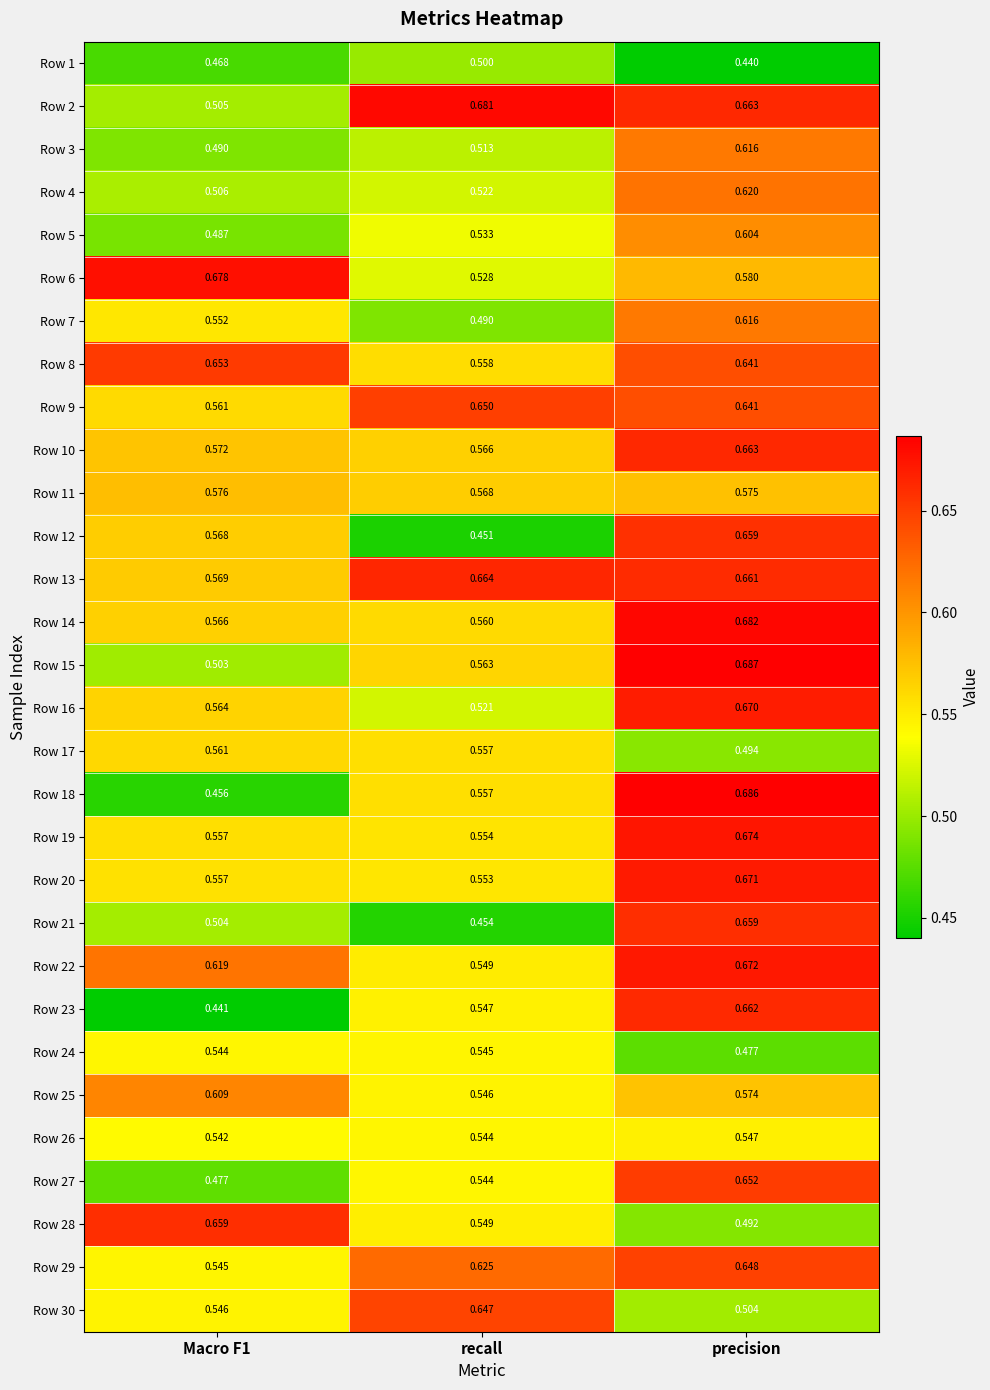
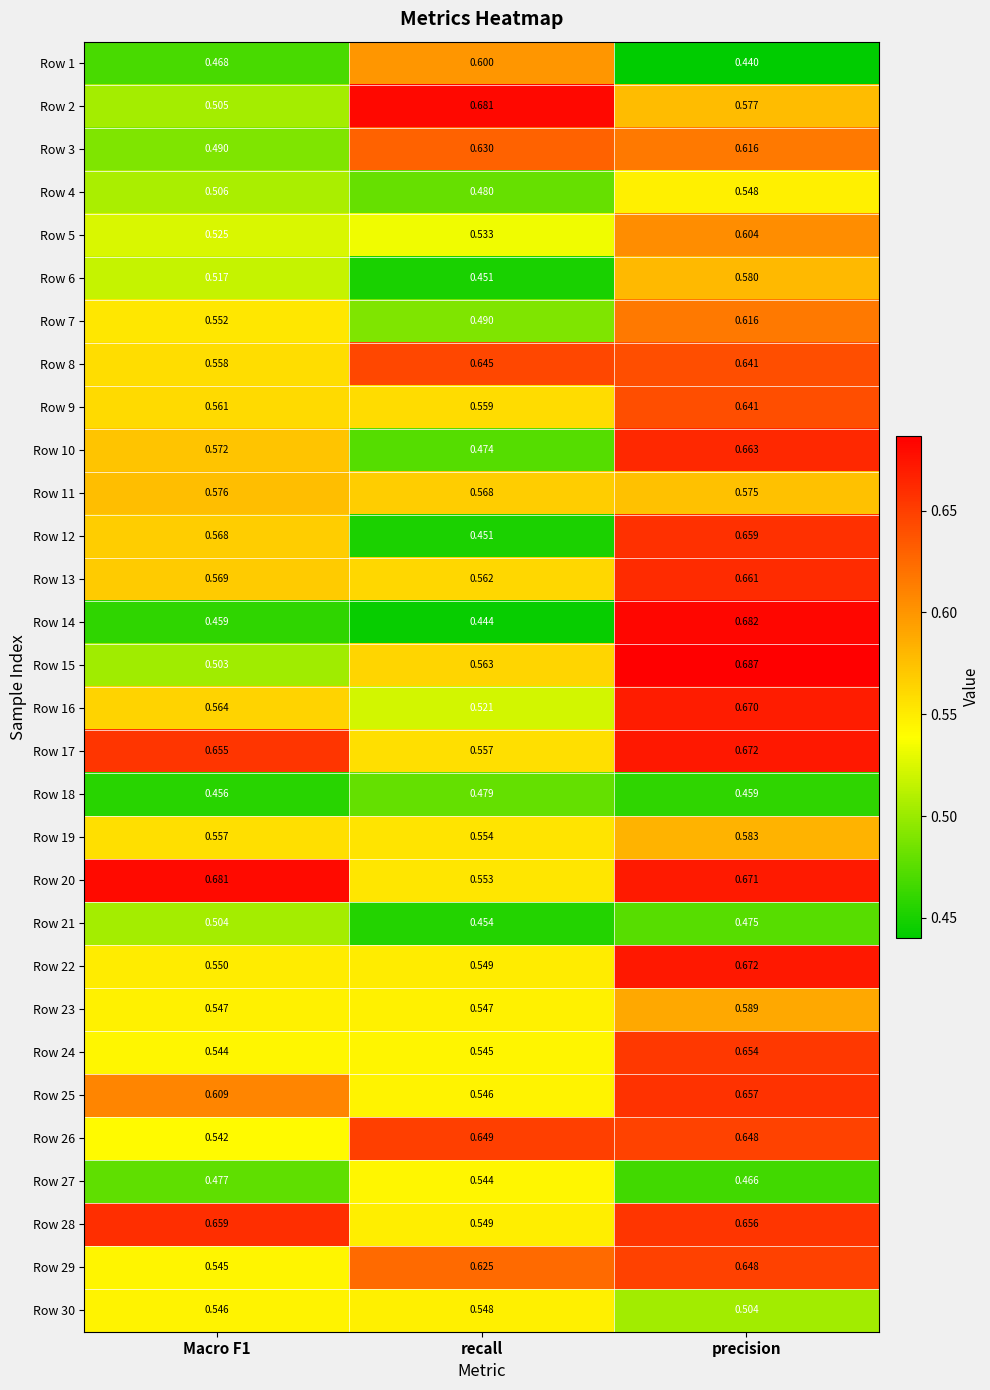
Row 1, recall: 0.500 -> 0.600
Row 2, precision: 0.663 -> 0.577
Row 3, recall: 0.513 -> 0.630
Row 4, recall: 0.522 -> 0.480
Row 4, precision: 0.620 -> 0.548
Row 5, Macro F1: 0.487 -> 0.525
Row 6, Macro F1: 0.678 -> 0.517
Row 6, recall: 0.528 -> 0.451
Row 8, Macro F1: 0.653 -> 0.558
Row 8, recall: 0.558 -> 0.645
Row 9, recall: 0.650 -> 0.559
Row 10, recall: 0.566 -> 0.474
Row 13, recall: 0.664 -> 0.562
Row 14, Macro F1: 0.566 -> 0.459
Row 14, recall: 0.560 -> 0.444
Row 17, Macro F1: 0.561 -> 0.655
Row 17, precision: 0.494 -> 0.672
Row 18, recall: 0.557 -> 0.479
Row 18, precision: 0.686 -> 0.459
Row 19, precision: 0.674 -> 0.583
Row 20, Macro F1: 0.557 -> 0.681
Row 21, precision: 0.659 -> 0.475
Row 22, Macro F1: 0.619 -> 0.550
Row 23, Macro F1: 0.441 -> 0.547
Row 23, precision: 0.662 -> 0.589
Row 24, precision: 0.477 -> 0.654
Row 25, precision: 0.574 -> 0.657
Row 26, recall: 0.544 -> 0.649
Row 26, precision: 0.547 -> 0.648
Row 27, precision: 0.652 -> 0.466
Row 28, precision: 0.492 -> 0.656
Row 30, recall: 0.647 -> 0.548
